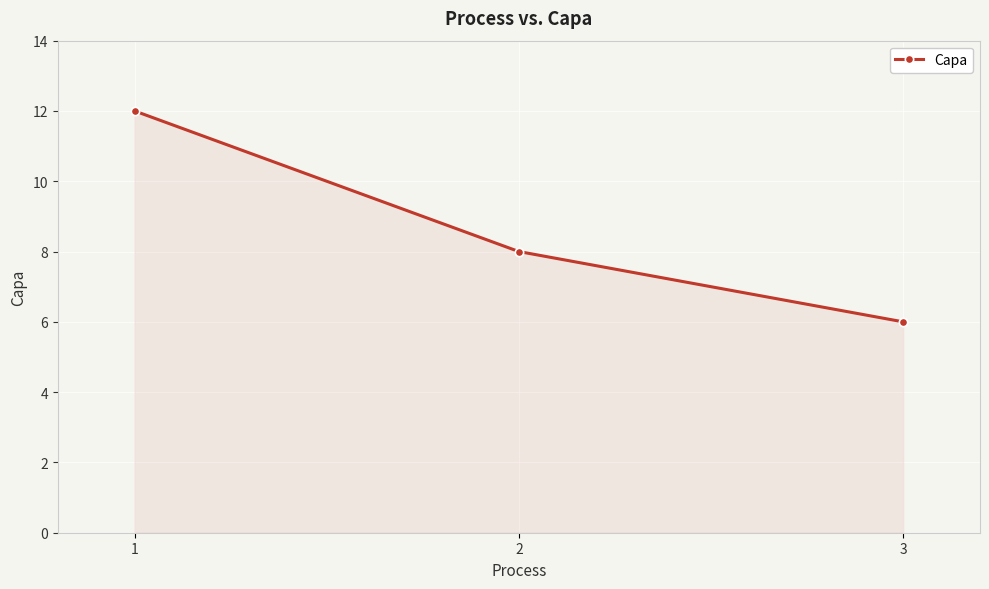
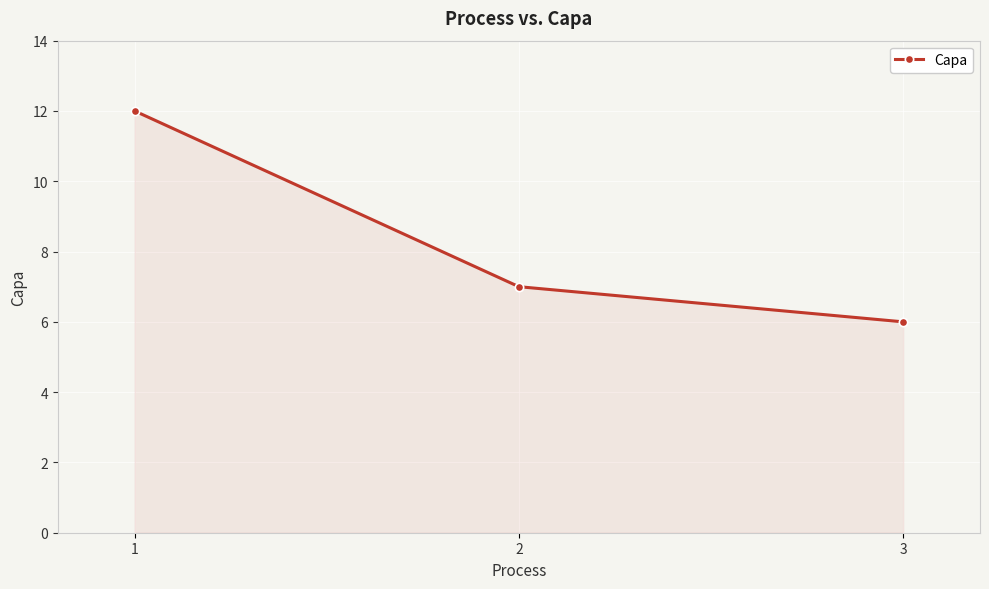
2: 8 -> 7
